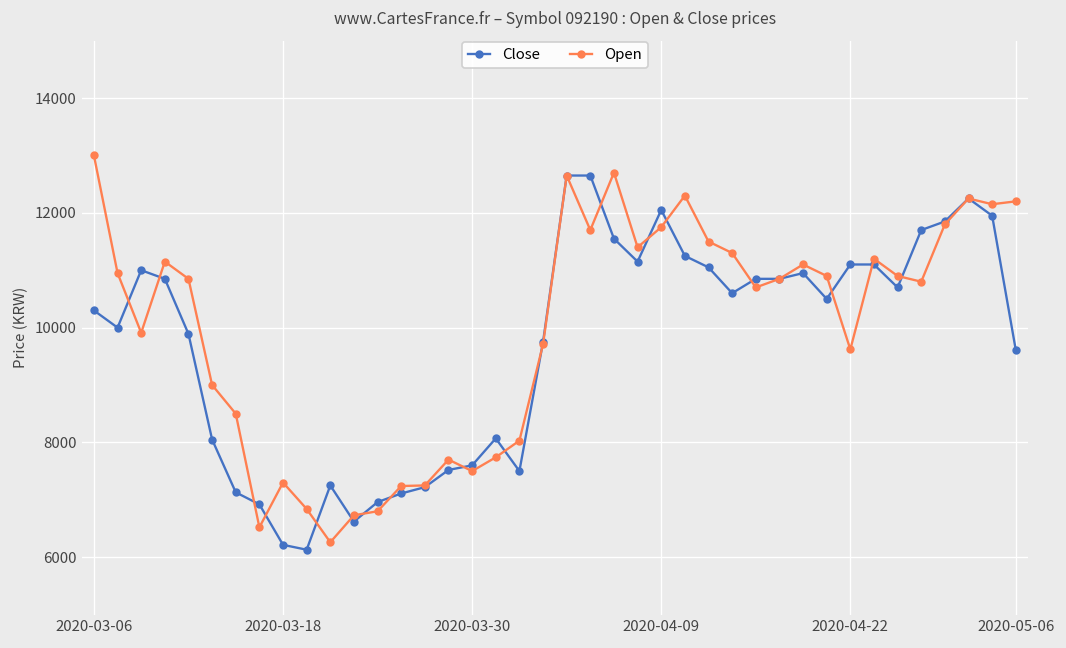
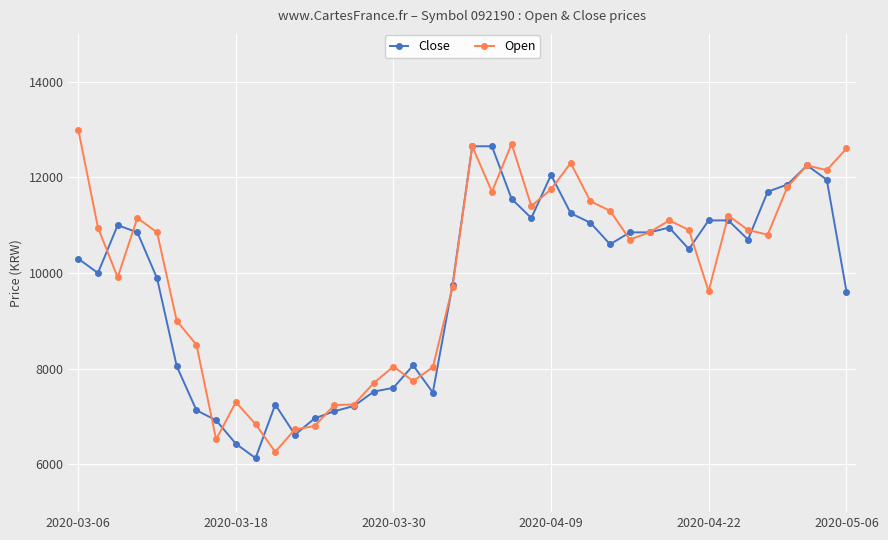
Close, 2020-03-18: 6200 -> 6400
Open, 2020-03-30: 7500 -> 8000
Open, 2020-05-06: 12200 -> 12600
